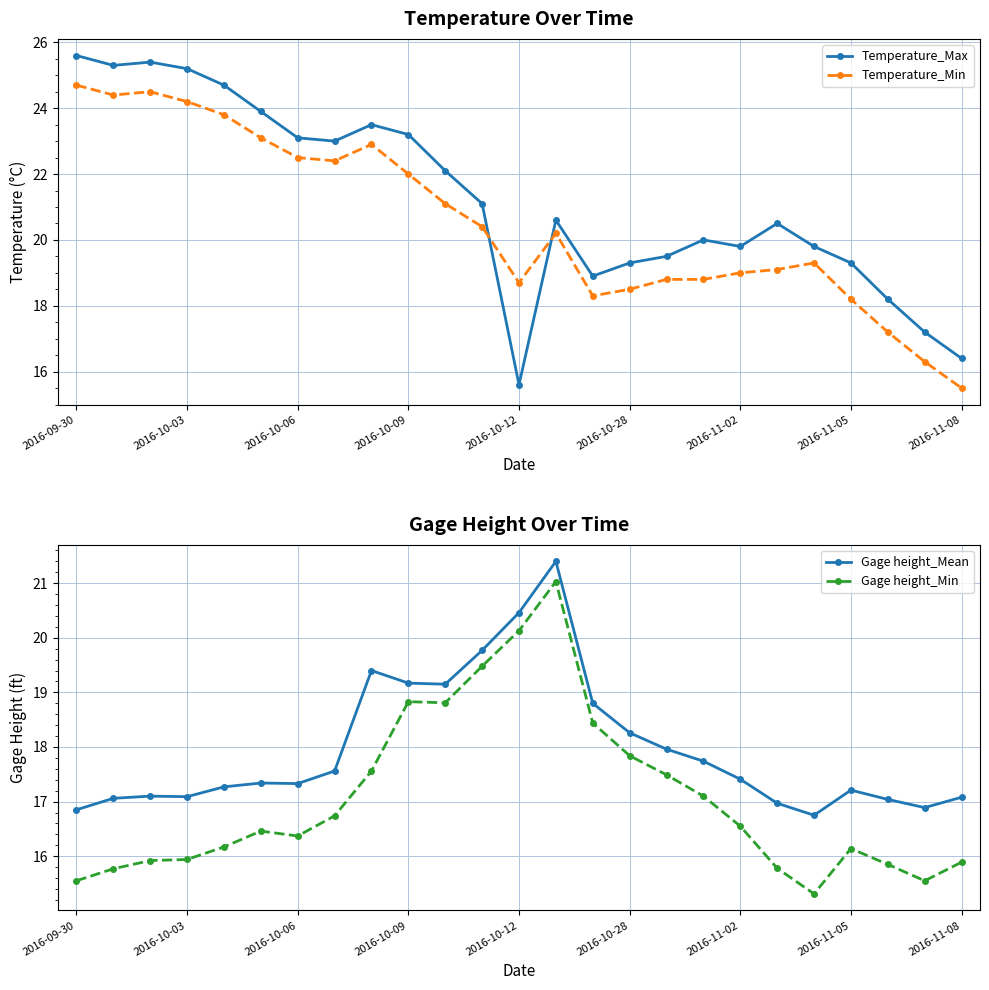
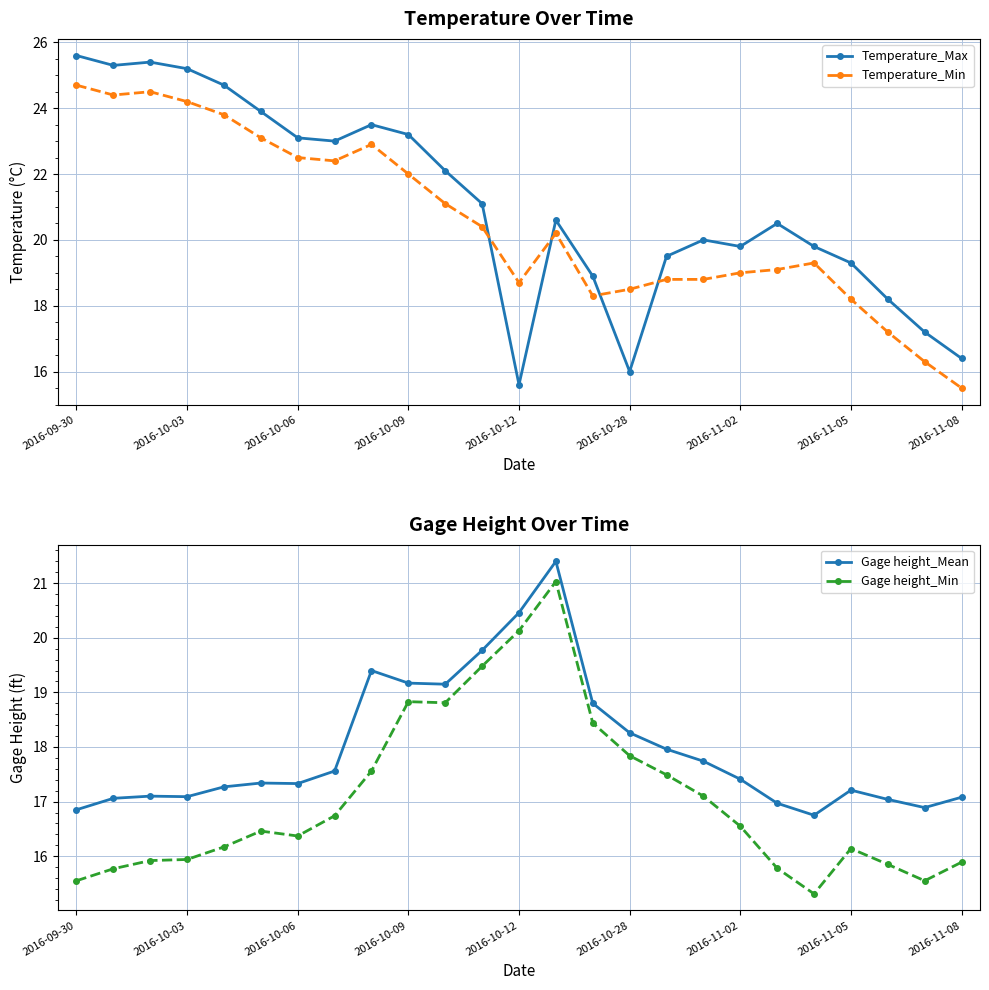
Temperature Over Time, Temperature_Max, 2016-10-28: 19.3 -> 16.0
